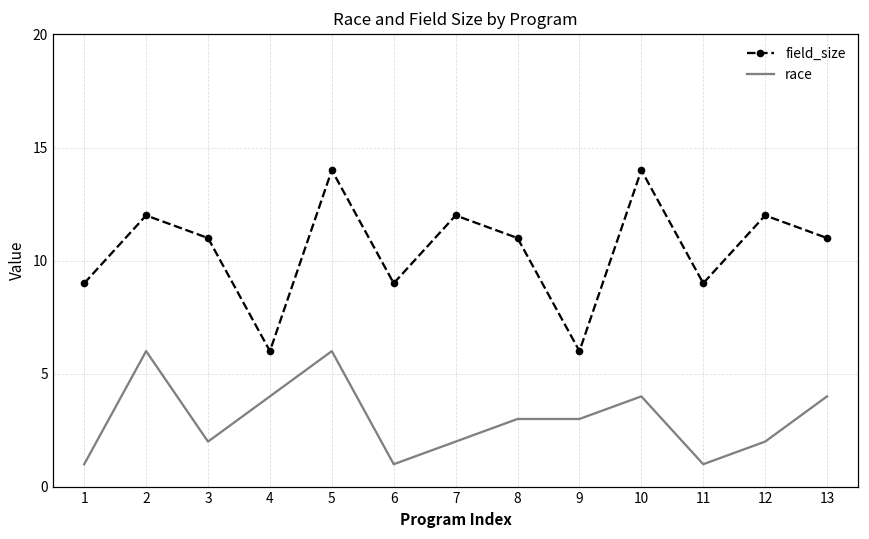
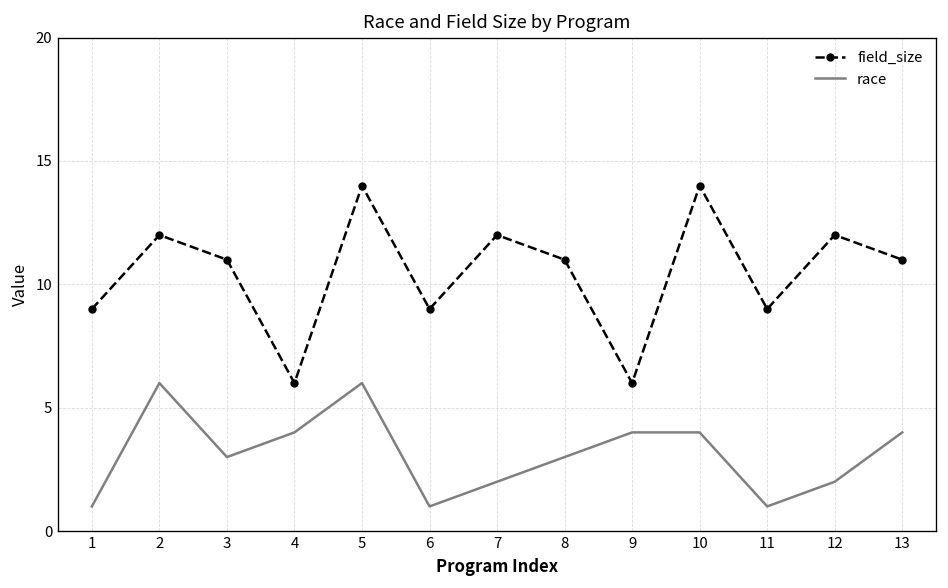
race, 3: 2 -> 3
race, 9: 3 -> 4
